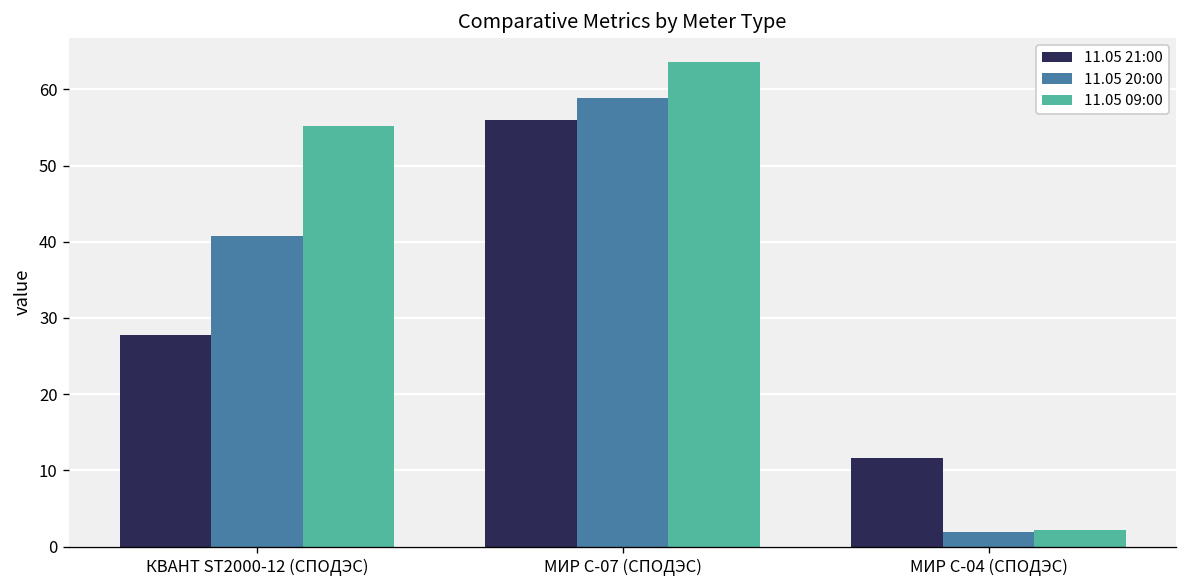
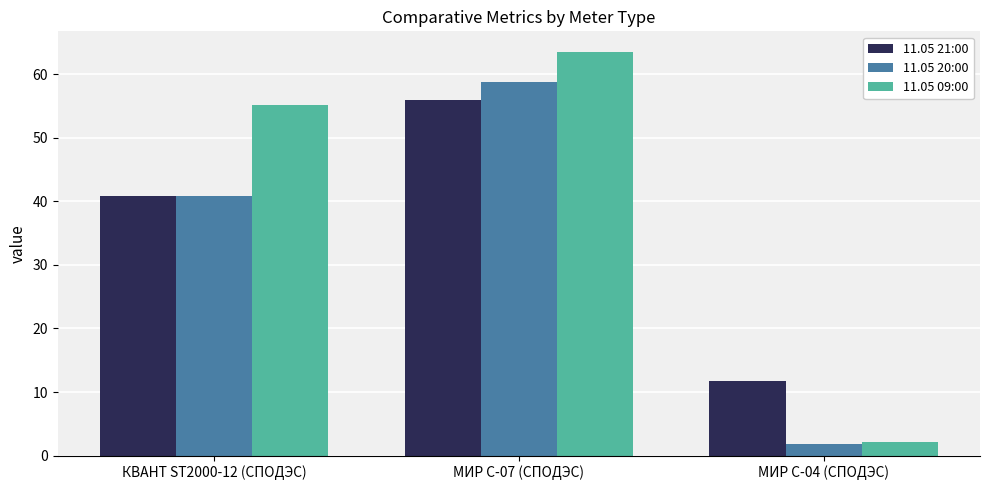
11.05 21:00, КВАНТ ST2000-12 (СПОДЭС): 28 -> 41
